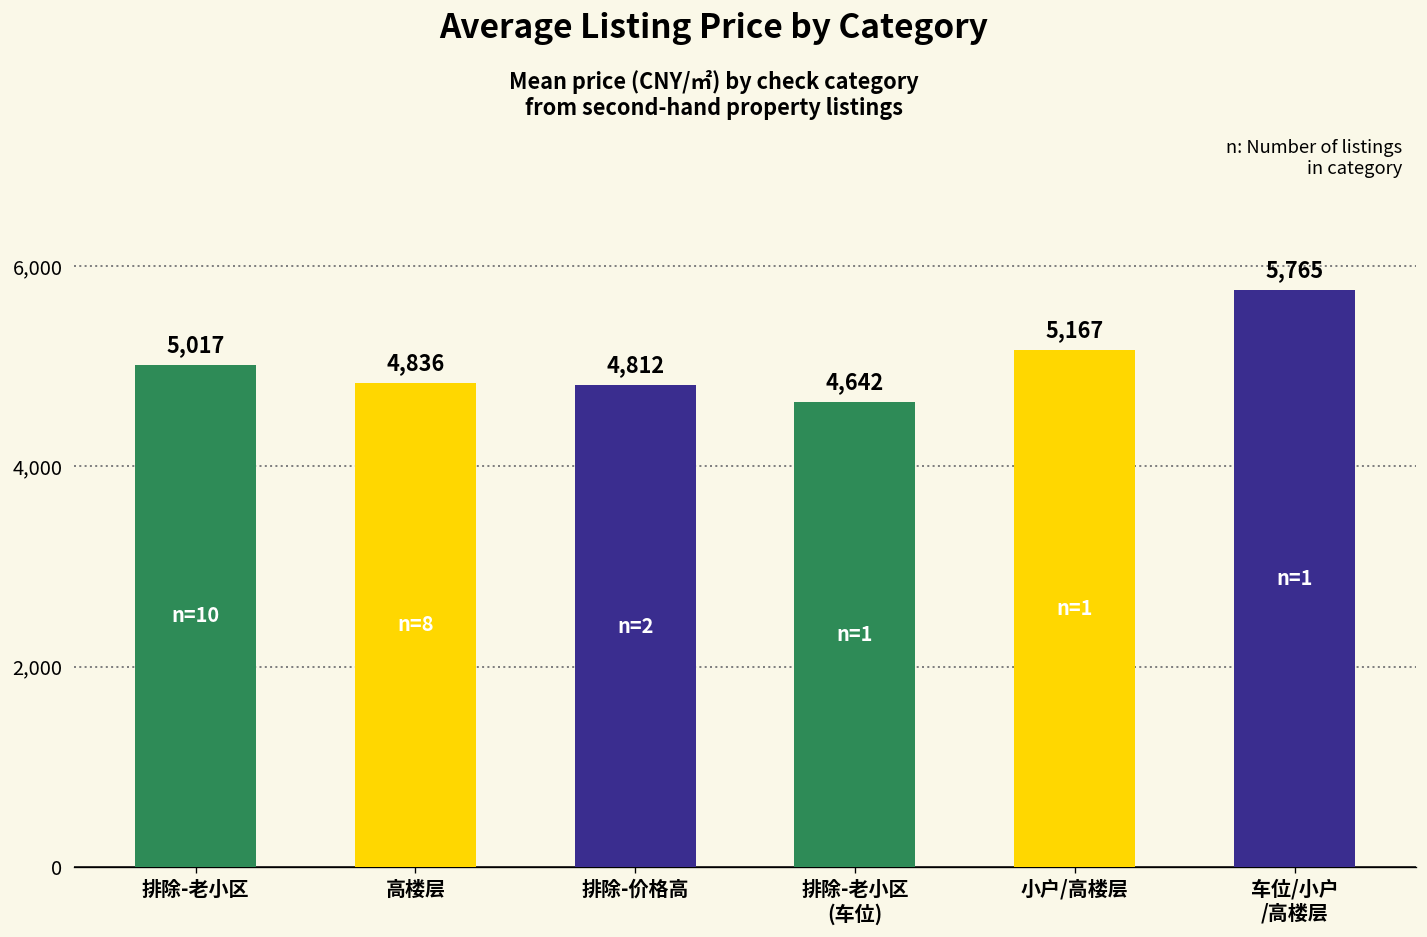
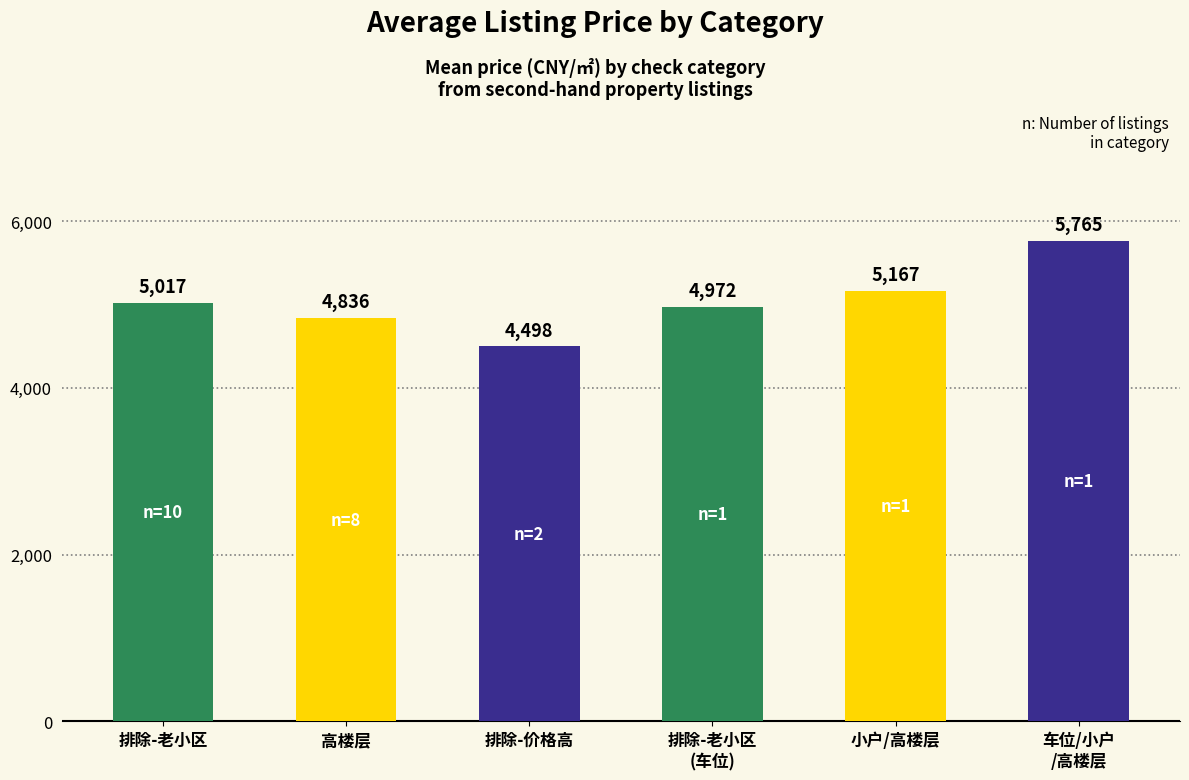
排除-价格高: 4,812 -> 4,498
排除-老小区 (车位): 4,642 -> 4,972
